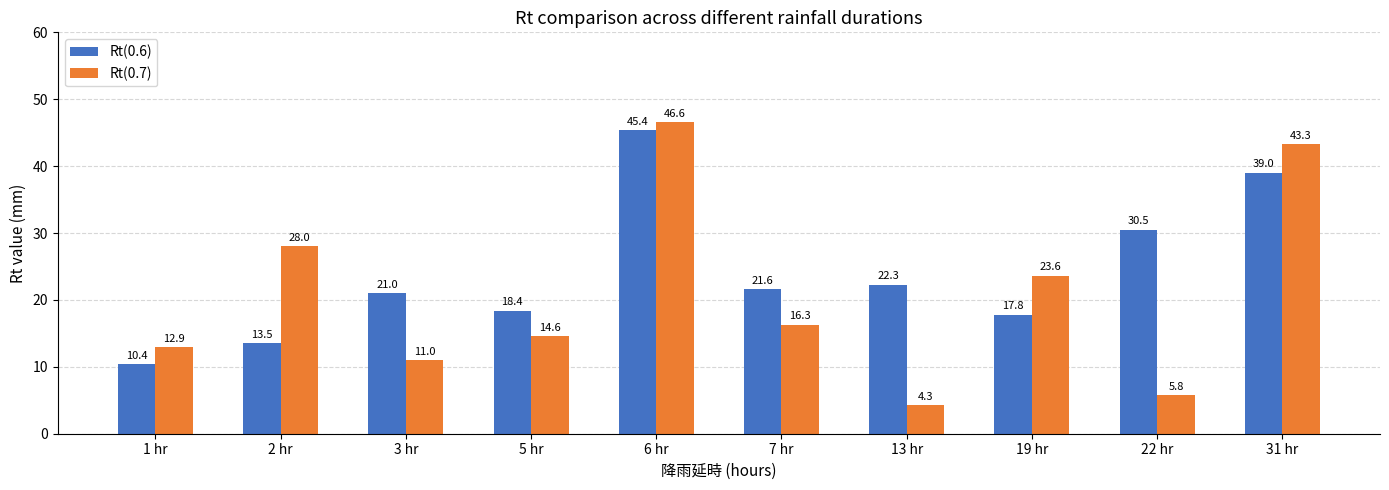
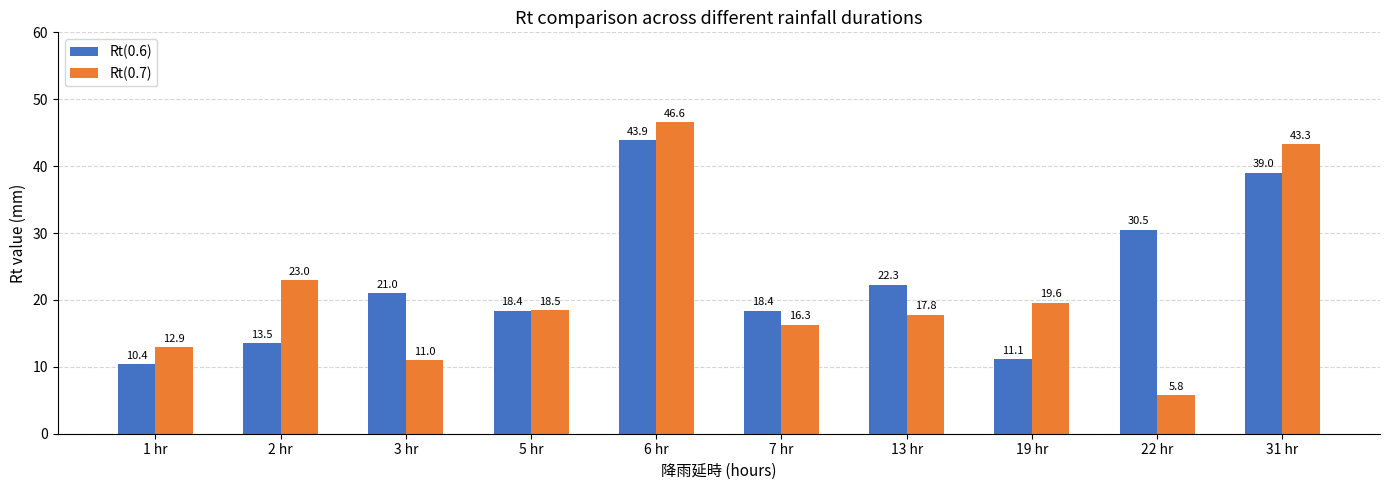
Rt(0.7), 2 hr: 28.0 -> 23.0
Rt(0.7), 5 hr: 14.6 -> 18.5
Rt(0.6), 6 hr: 45.4 -> 43.9
Rt(0.6), 7 hr: 21.6 -> 18.4
Rt(0.7), 13 hr: 4.3 -> 17.8
Rt(0.6), 19 hr: 17.8 -> 11.1
Rt(0.7), 19 hr: 23.6 -> 19.6
